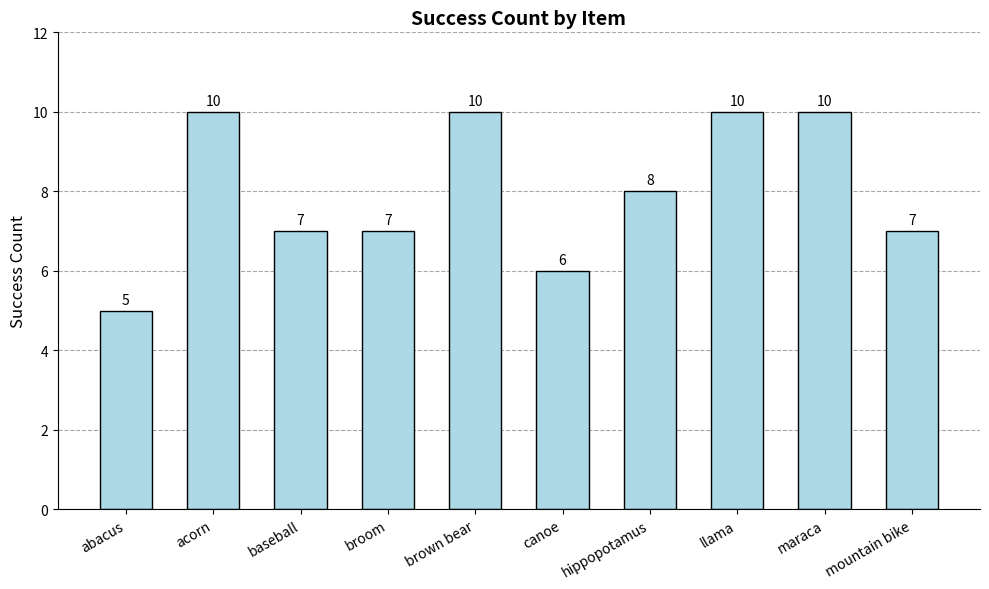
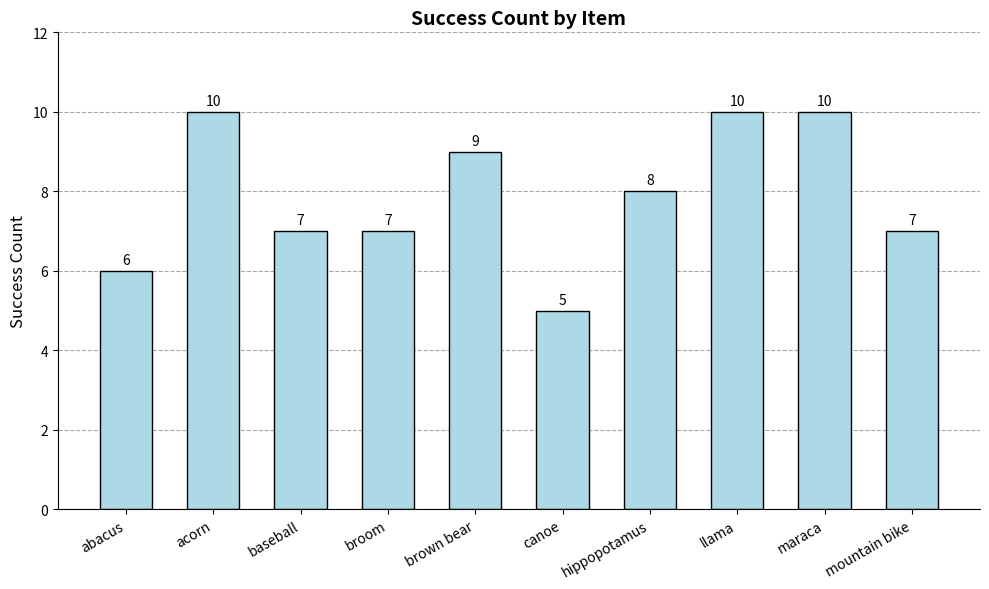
abacus: 5 -> 6
brown bear: 10 -> 9
canoe: 6 -> 5
